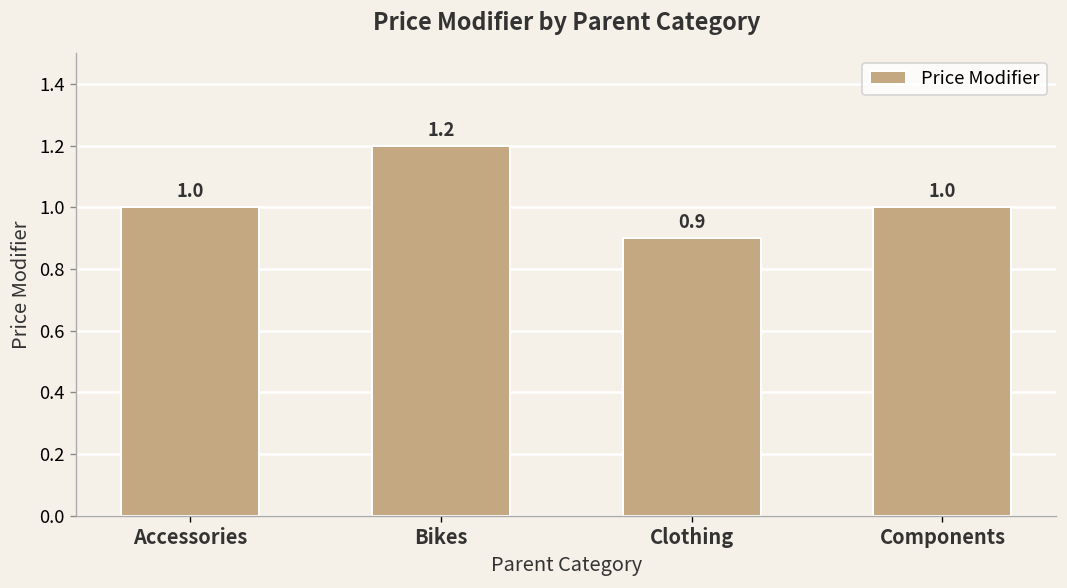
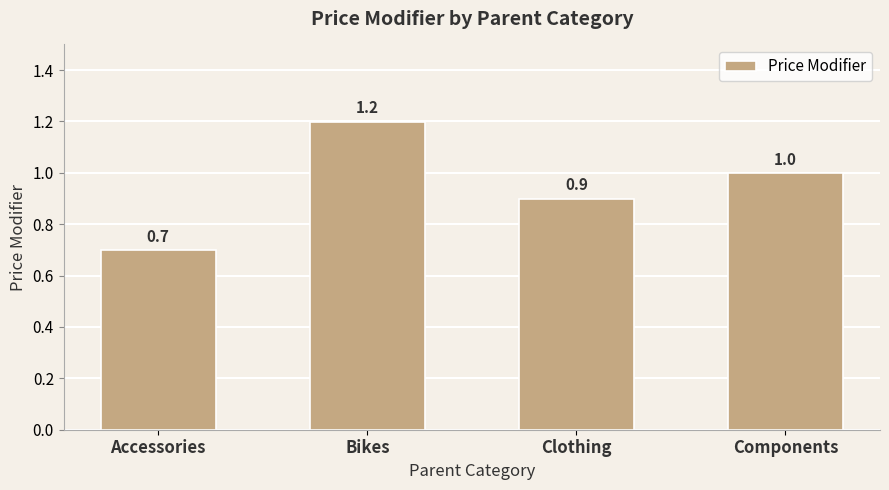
Accessories: 1.0 -> 0.7
